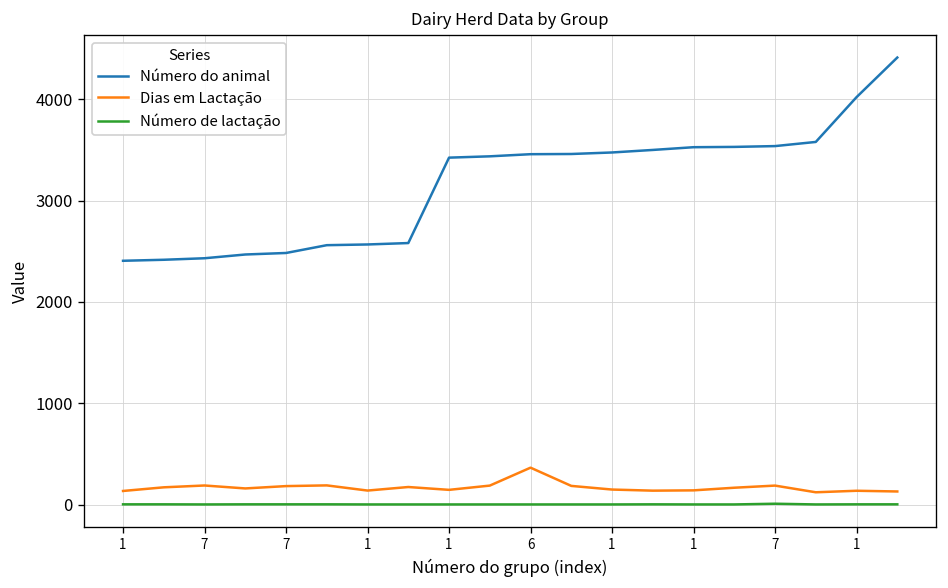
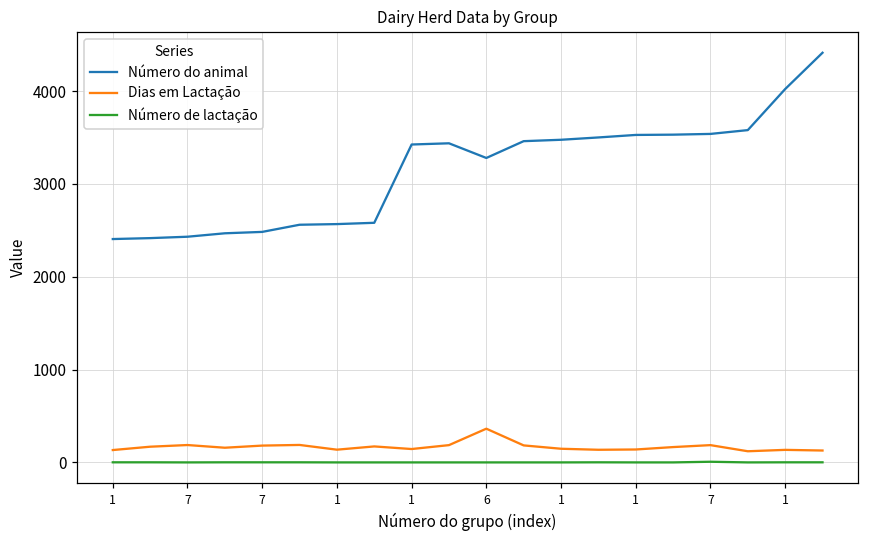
Número do animal, 6: 3500 -> 3300
